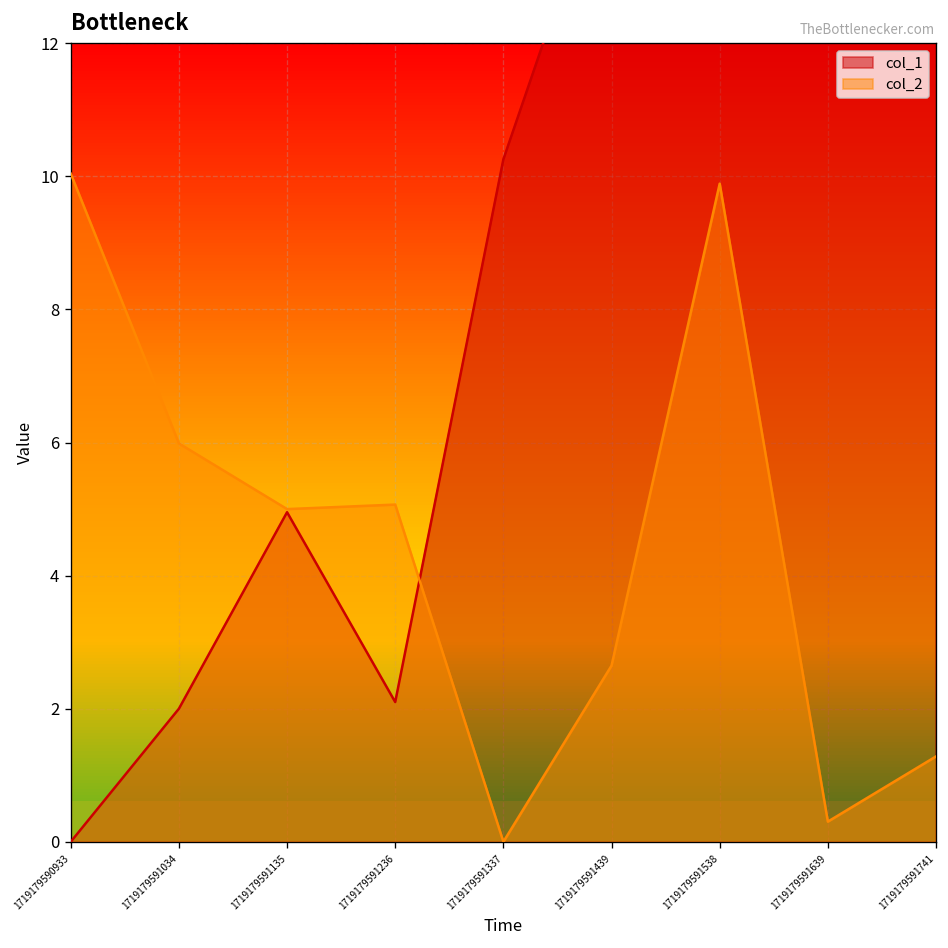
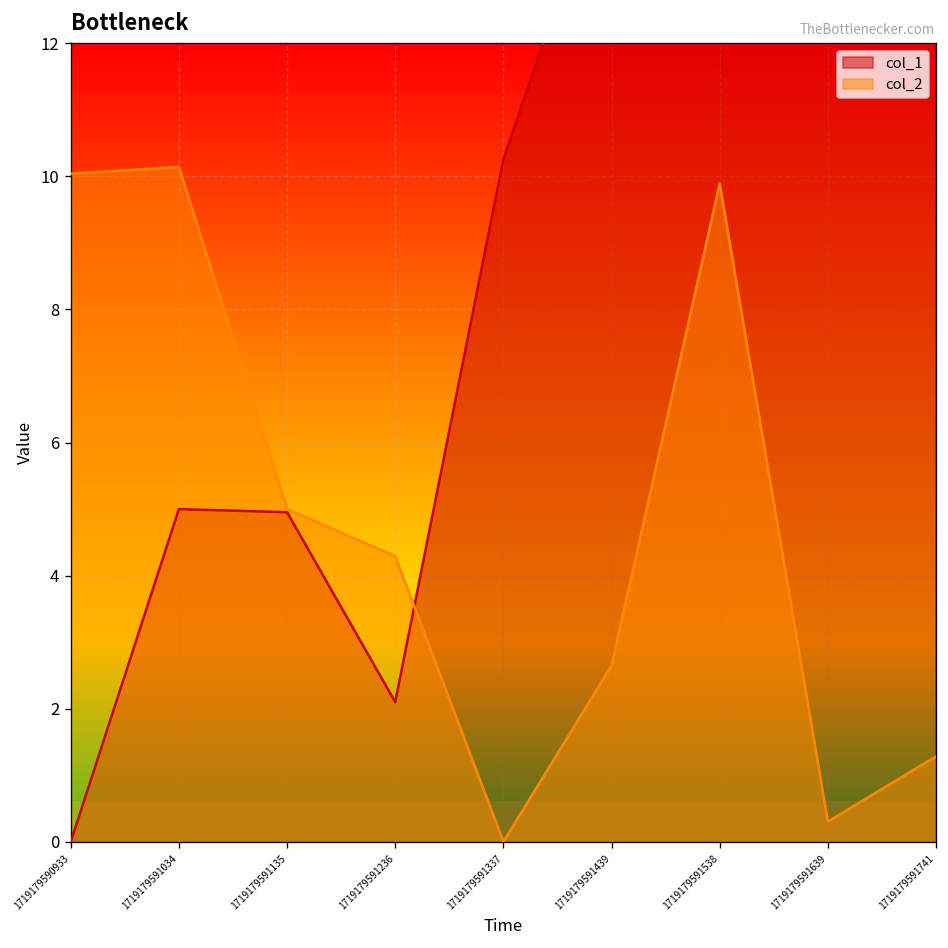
col_1, 1719179591034: 2 -> 5
col_2, 1719179591034: 6.0 -> 10.1
col_2, 1719179591236: 5.1 -> 4.3
